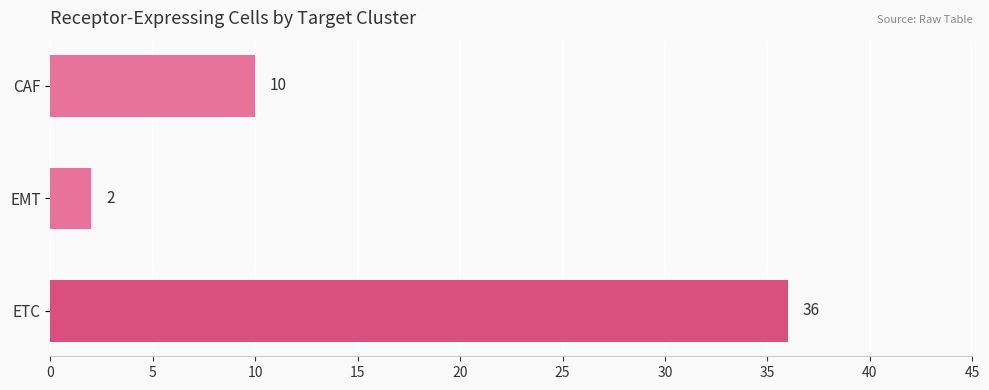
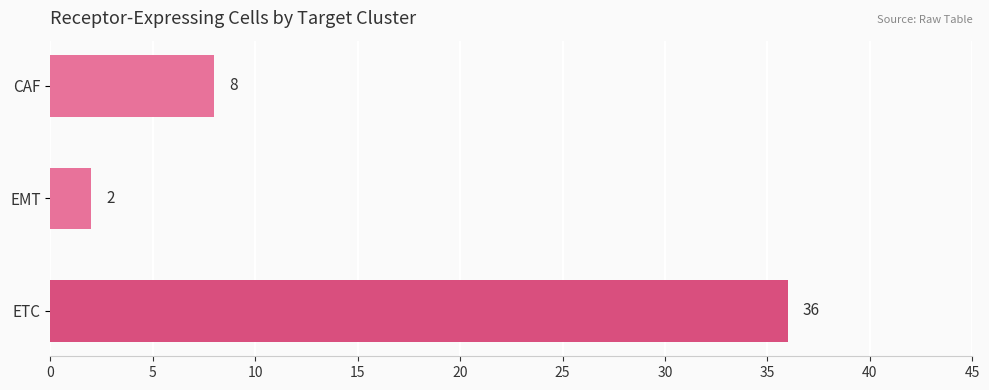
CAF: 10 -> 8
